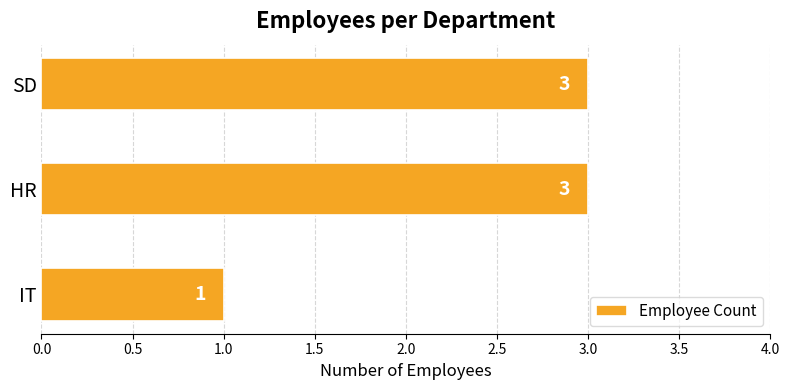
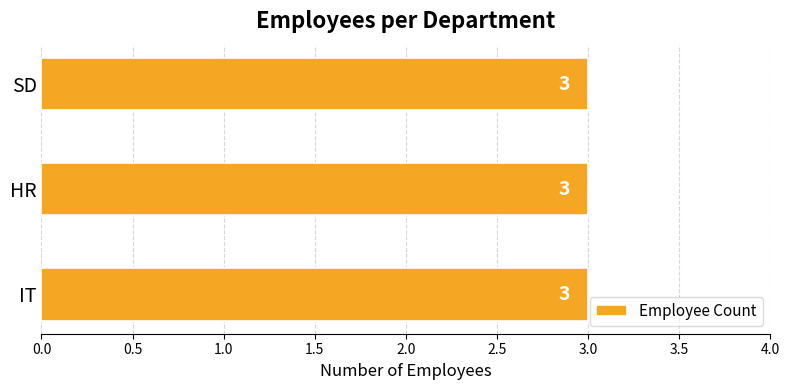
IT: 1 -> 3
